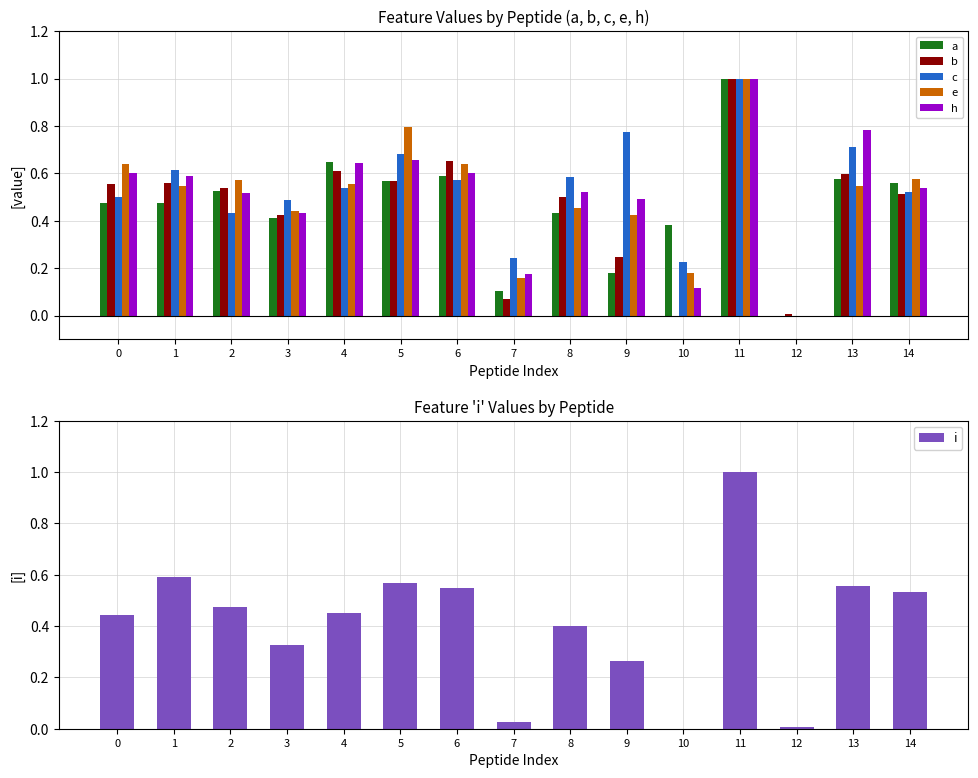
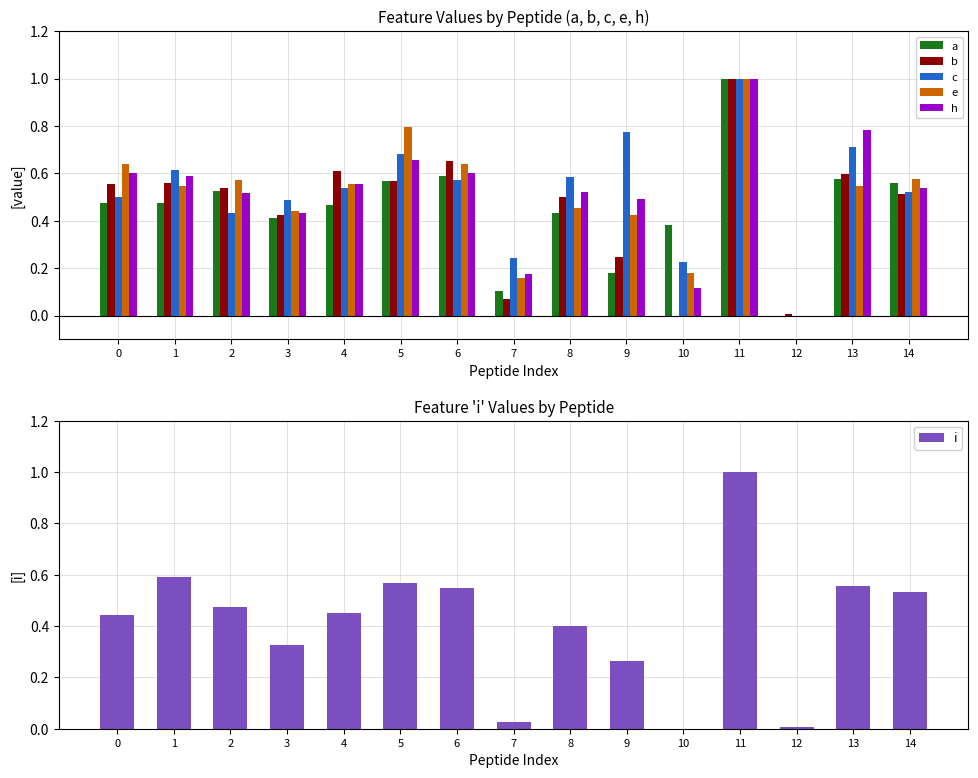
Feature Values by Peptide (a, b, c, e, h), a, 4: 0.65 -> 0.47
Feature Values by Peptide (a, b, c, e, h), h, 4: 0.65 -> 0.56
